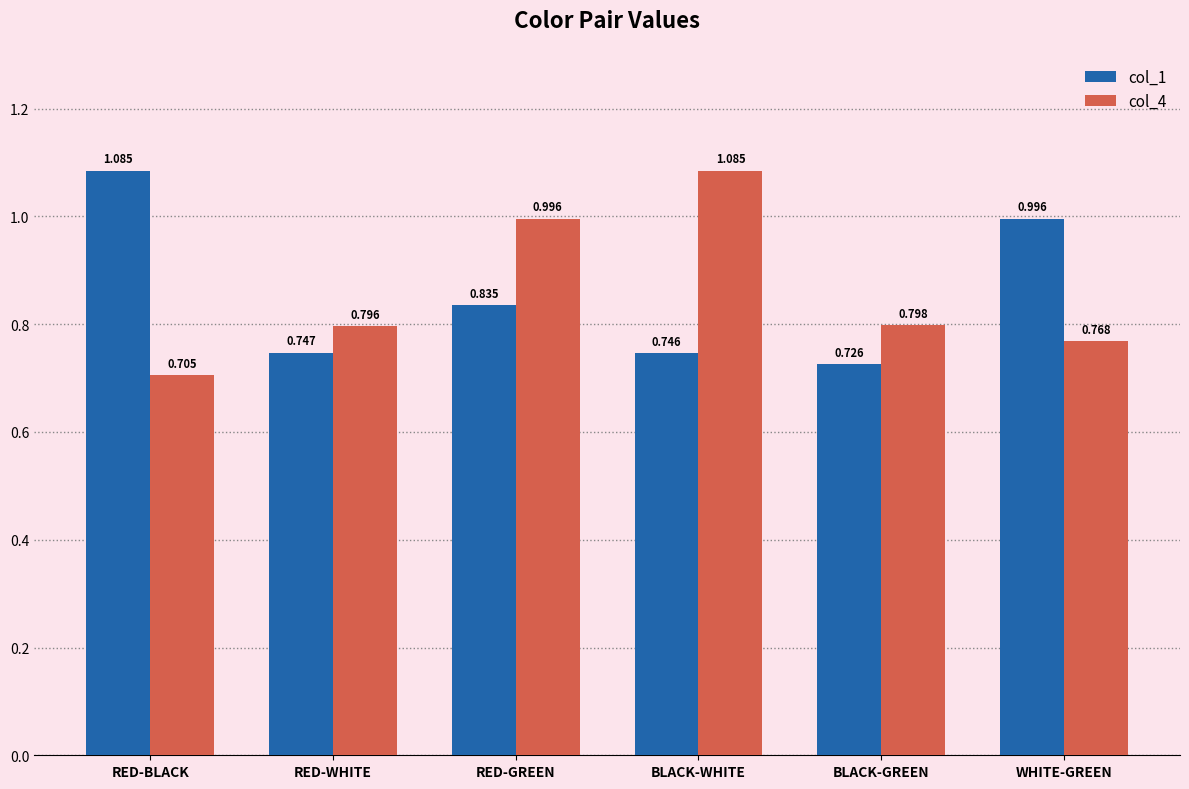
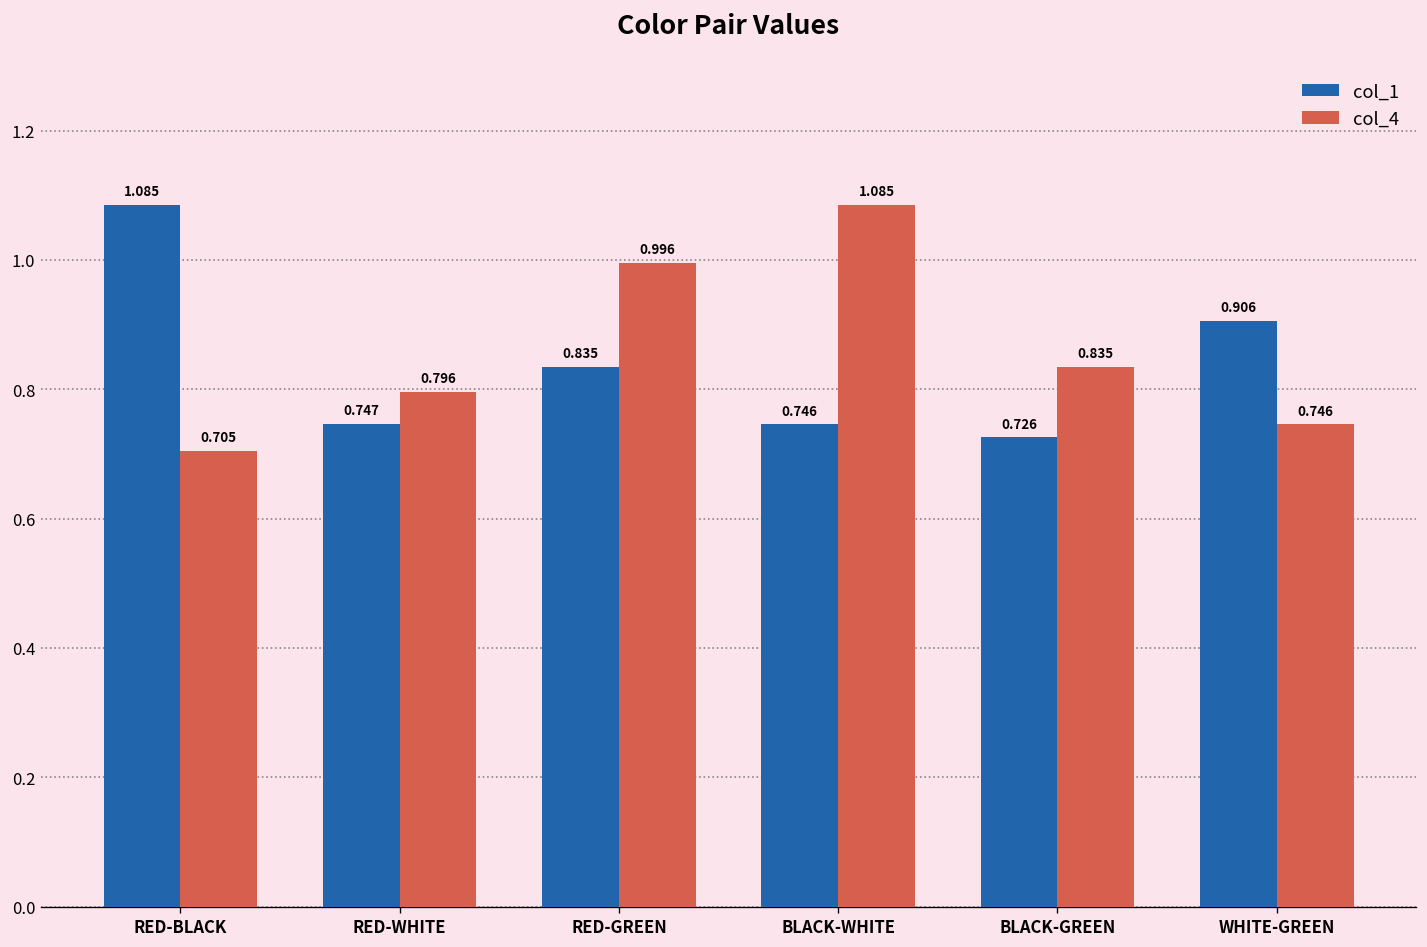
col_4, BLACK-GREEN: 0.798 -> 0.835
col_1, WHITE-GREEN: 0.996 -> 0.906
col_4, WHITE-GREEN: 0.768 -> 0.746
